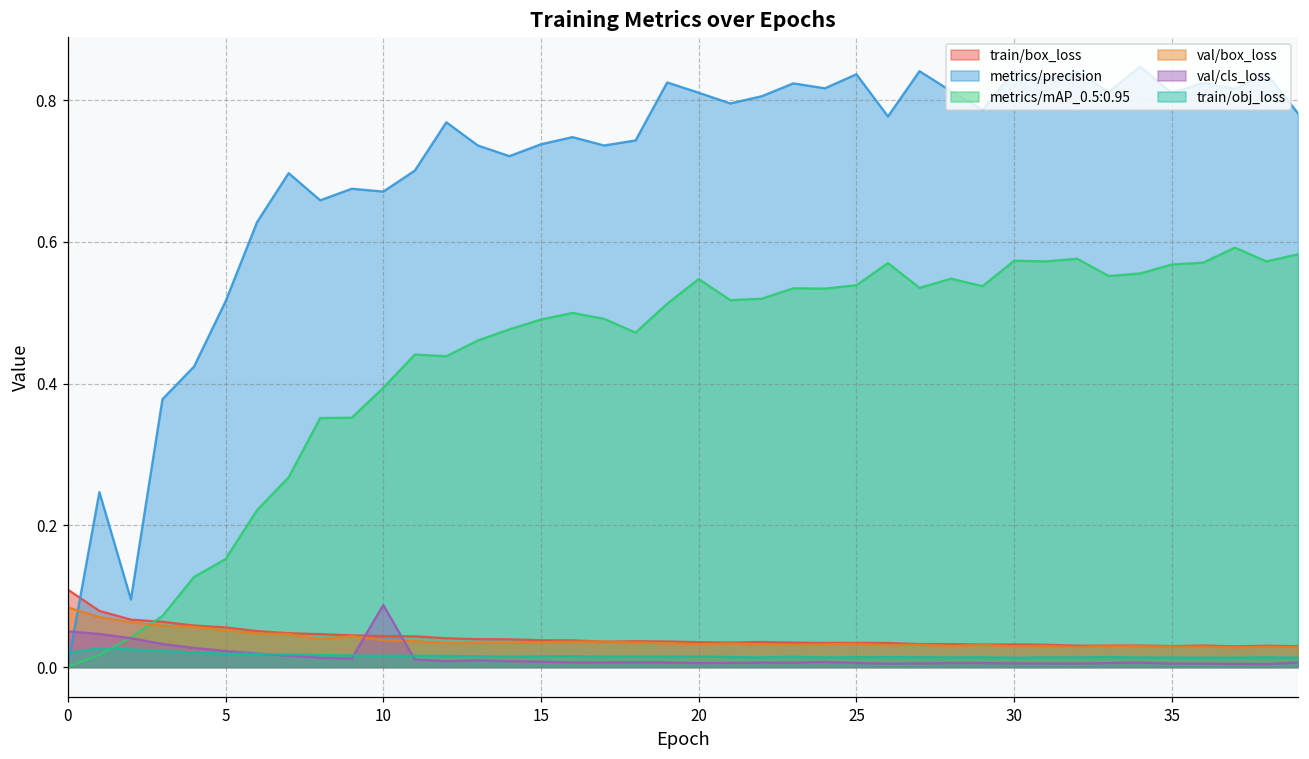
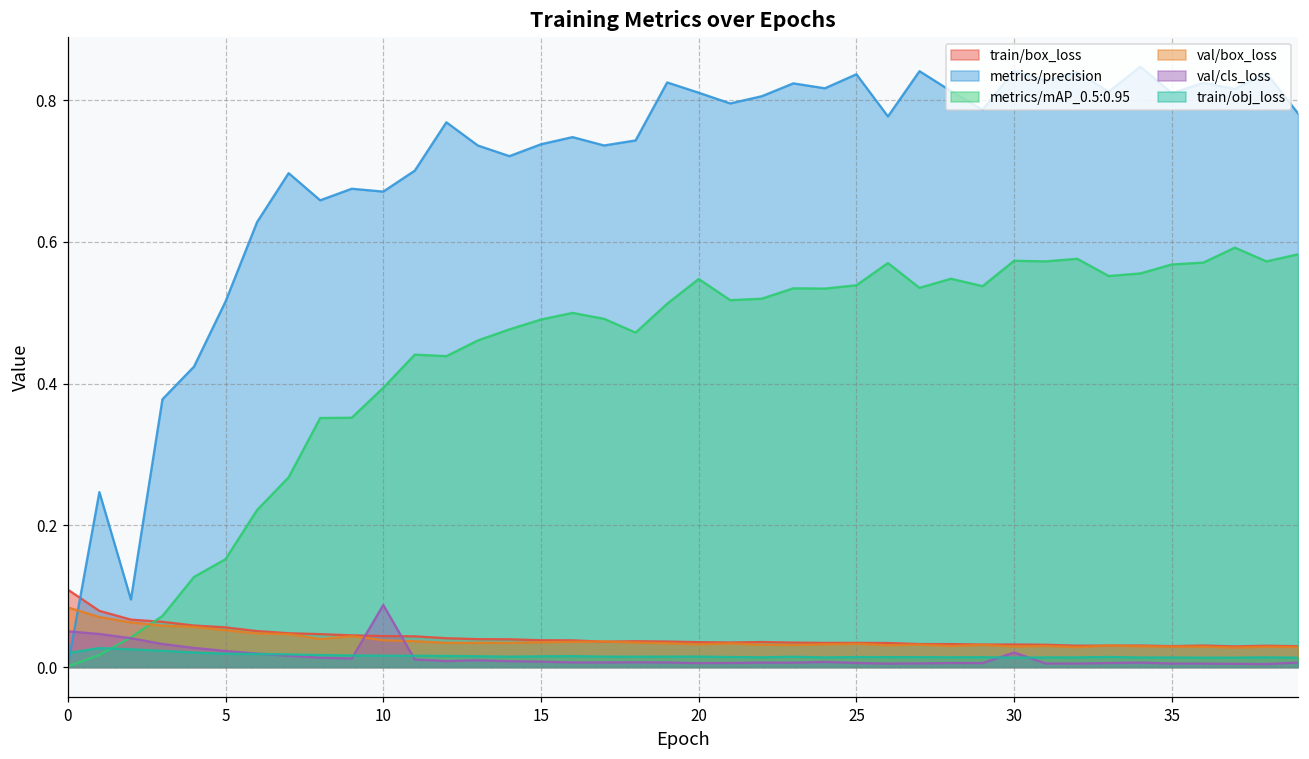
val/cls_loss, 30: 0.01 -> 0.02
